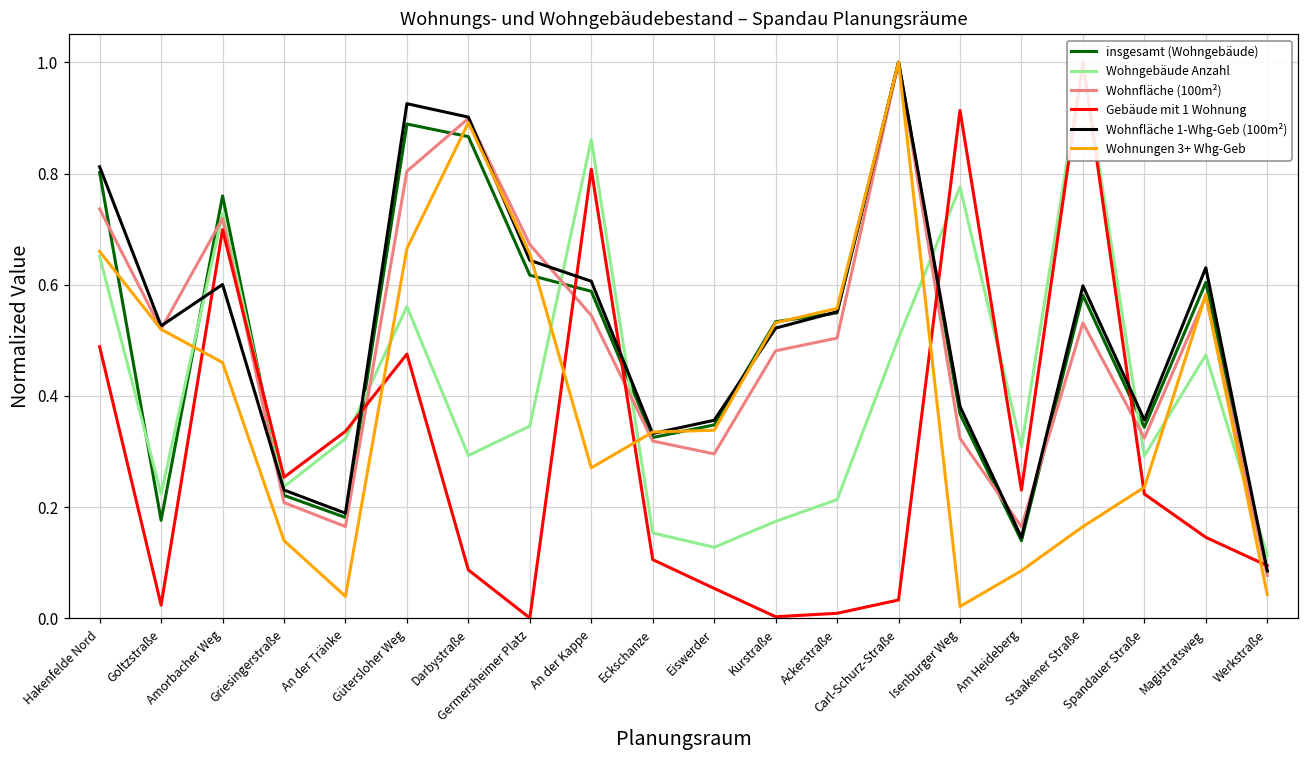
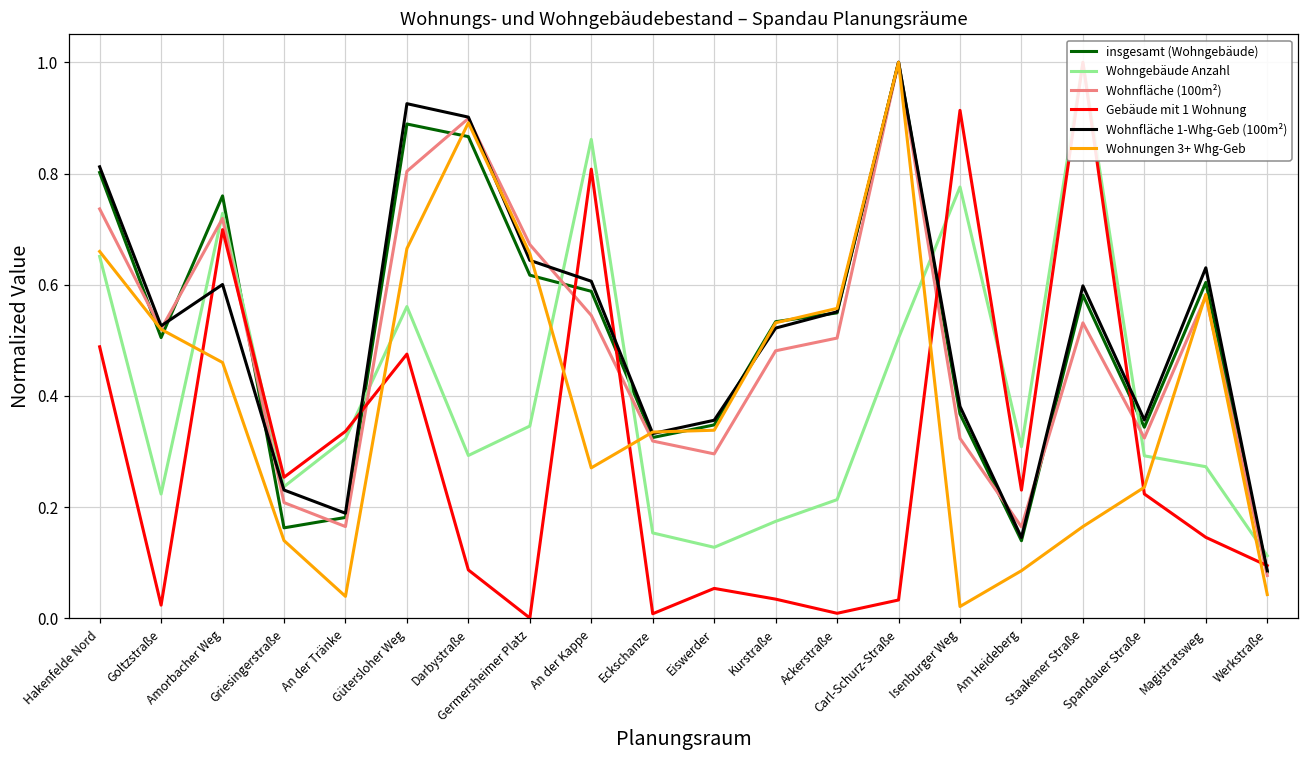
insgesamt (Wohngebäude), Goltzstraße: 0.18 -> 0.51
insgesamt (Wohngebäude), Griesingerstraße: 0.22 -> 0.16
Gebäude mit 1 Wohnung, Eckschanze: 0.11 -> 0.01
Gebäude mit 1 Wohnung, Kurstraße: 0.00 -> 0.03
Wohngebäude Anzahl, Magistratsweg: 0.47 -> 0.27
